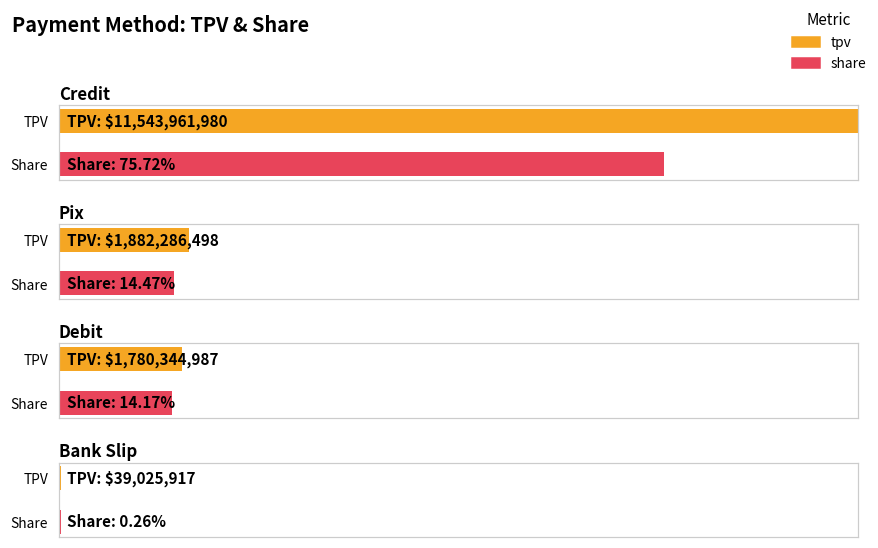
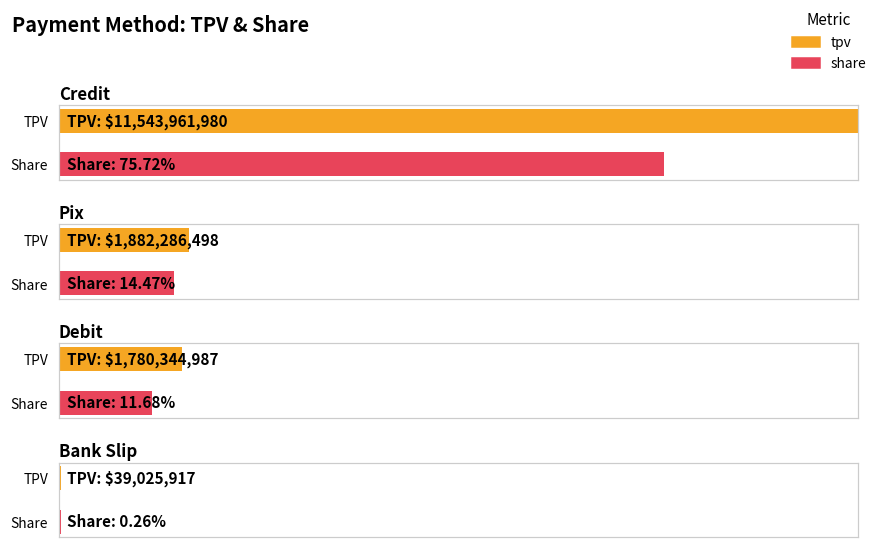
Debit, Share: 14.17% -> 11.68%
